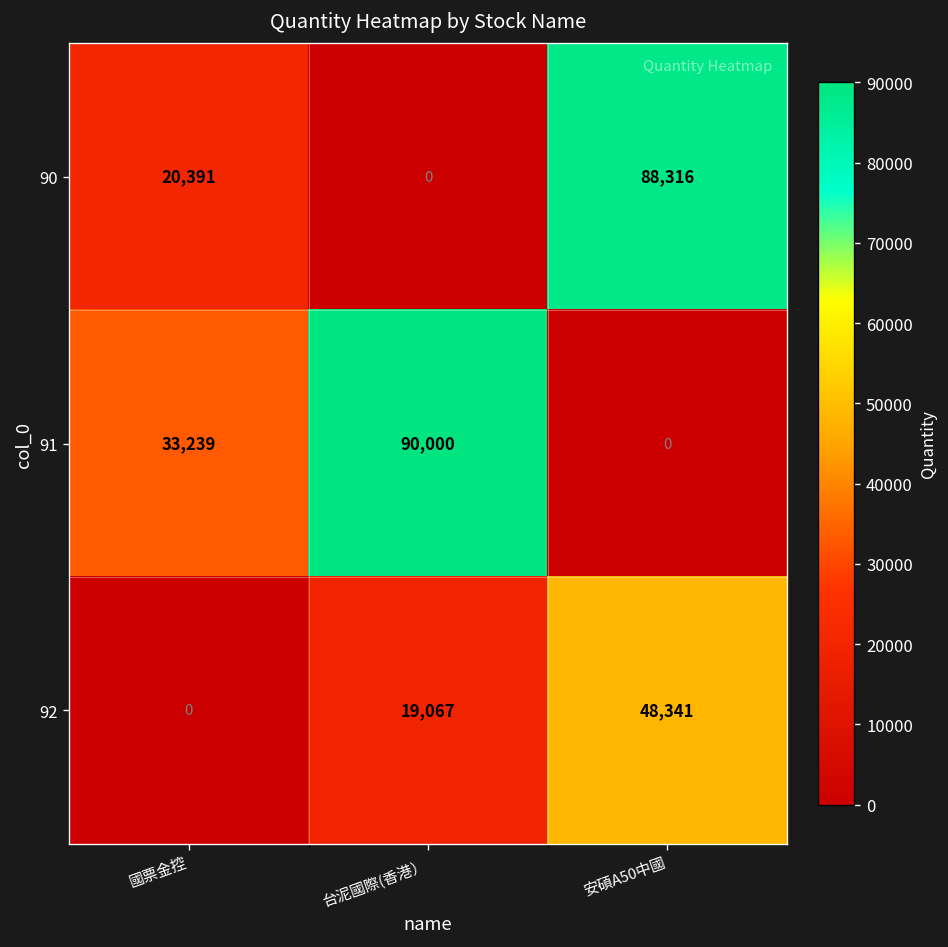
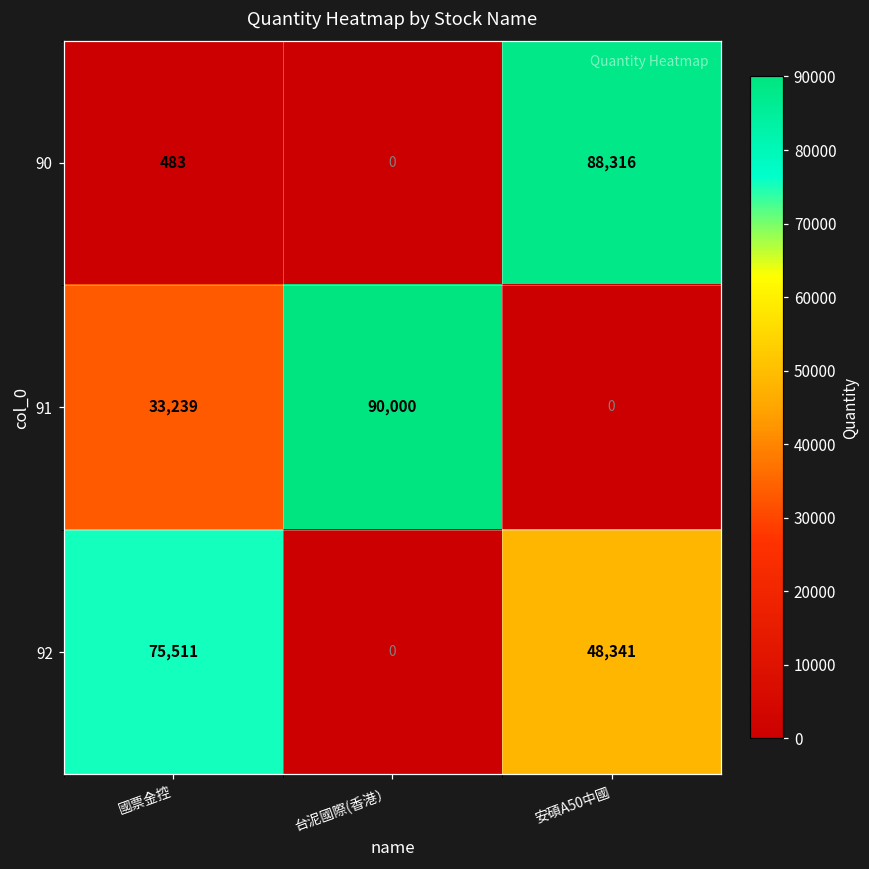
90, 國票金控: 20,391 -> 483
92, 國票金控: 0 -> 75,511
92, 台泥國際(香港）: 19,067 -> 0
